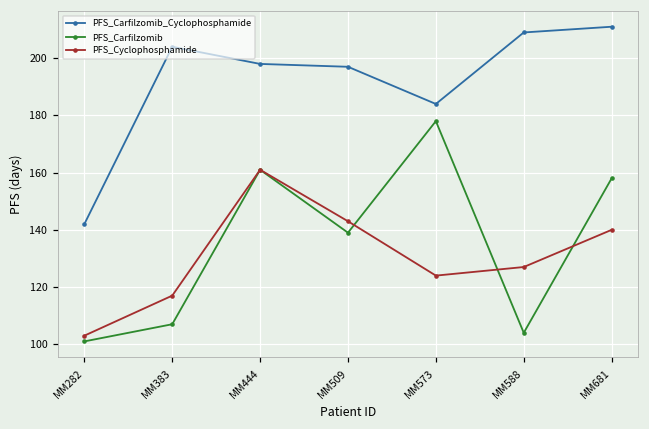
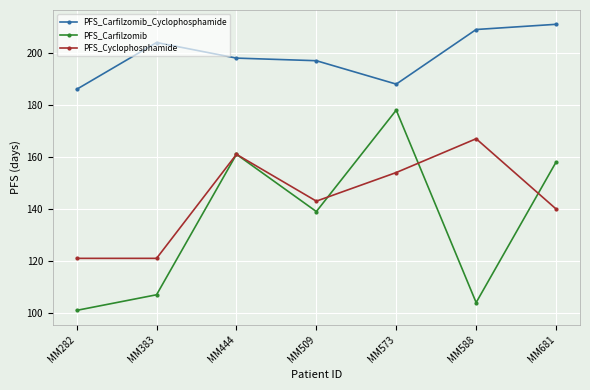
PFS_Carfilzomib_Cyclophosphamide, MM282: 142 -> 186
PFS_Cyclophosphamide, MM282: 103 -> 121
PFS_Cyclophosphamide, MM383: 117 -> 121
PFS_Carfilzomib_Cyclophosphamide, MM573: 184 -> 188
PFS_Cyclophosphamide, MM573: 124 -> 154
PFS_Cyclophosphamide, MM588: 127 -> 167
